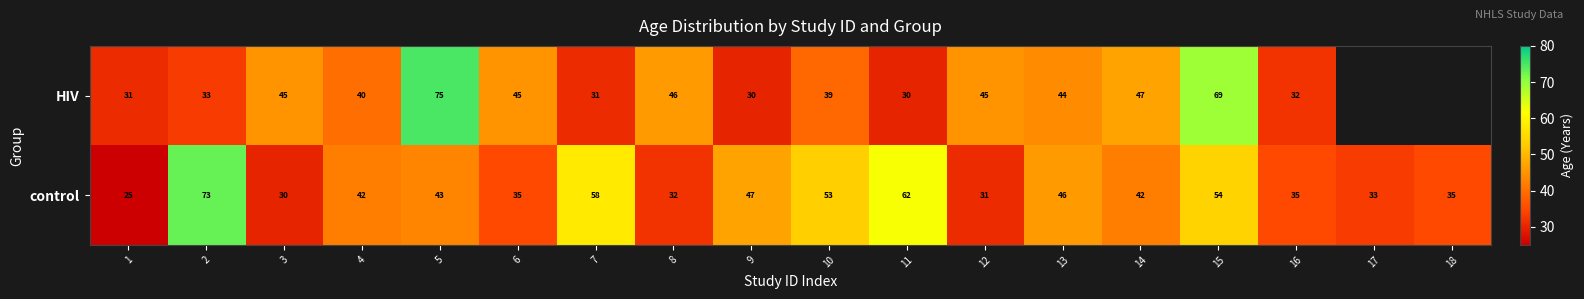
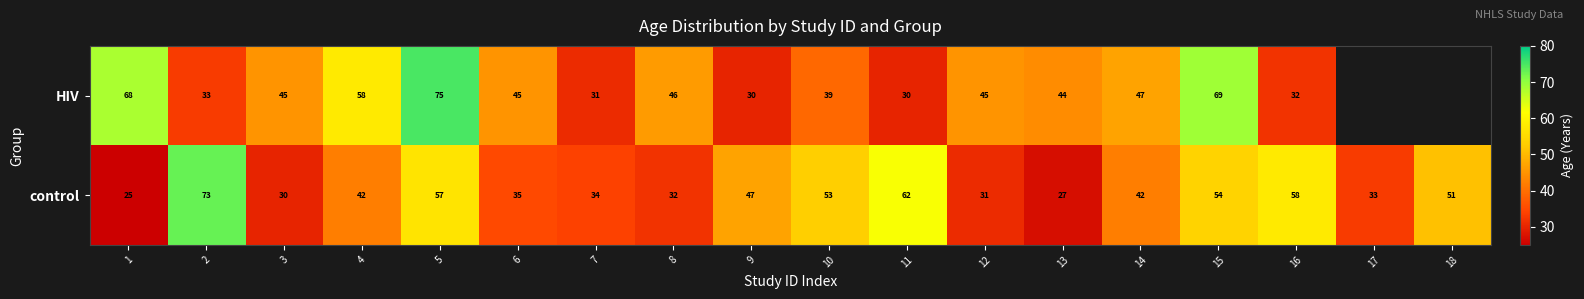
HIV, 1: 31 -> 68
HIV, 4: 40 -> 58
control, 5: 43 -> 57
control, 7: 58 -> 34
control, 13: 46 -> 27
control, 16: 35 -> 58
control, 18: 35 -> 51
